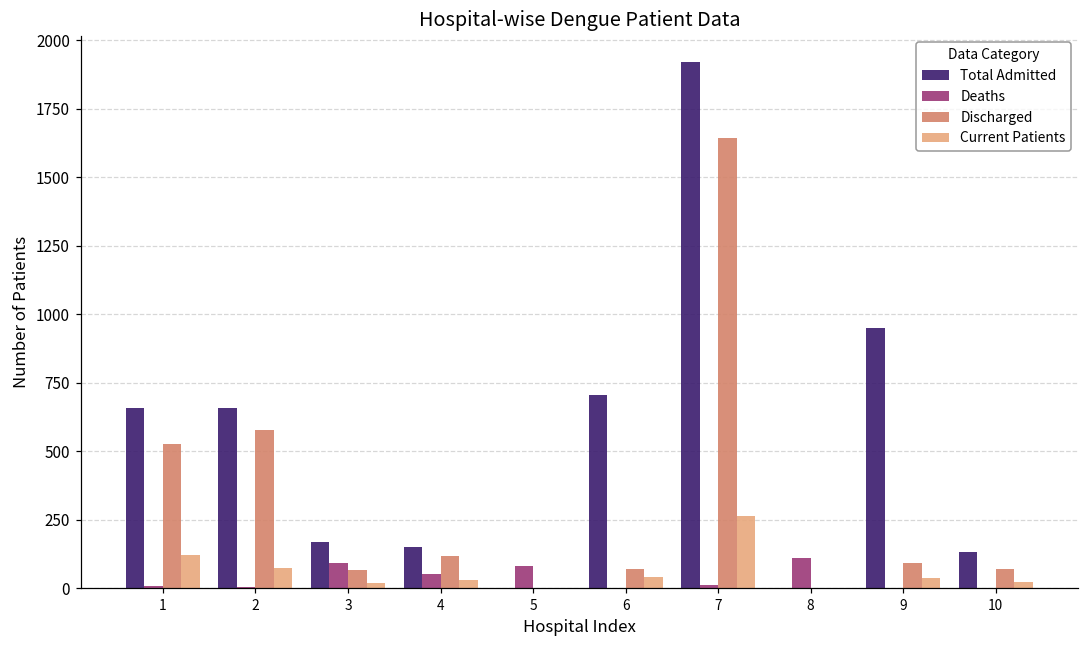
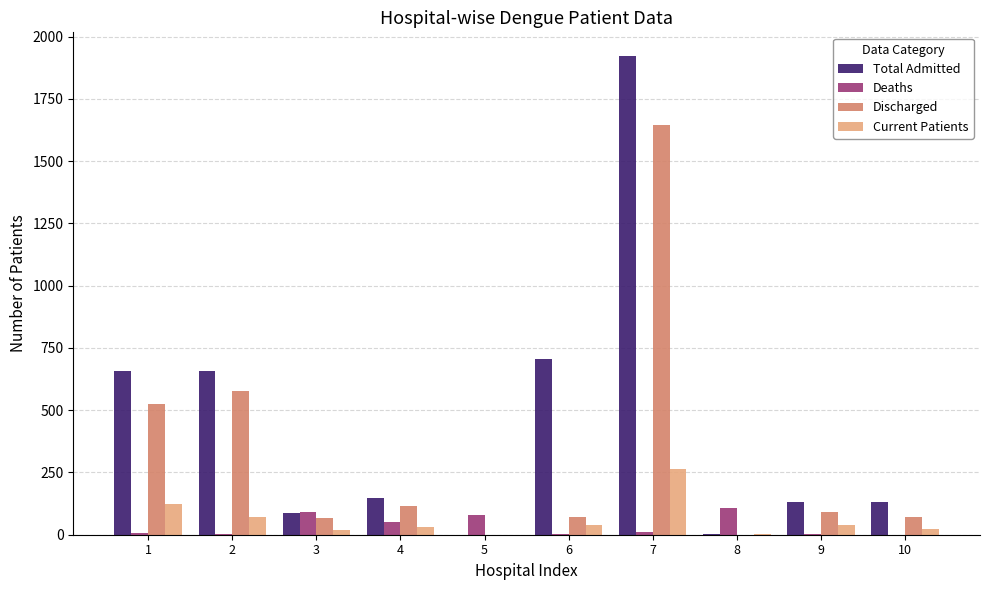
Total Admitted, 3: 170 -> 90
Total Admitted, 9: 950 -> 130
